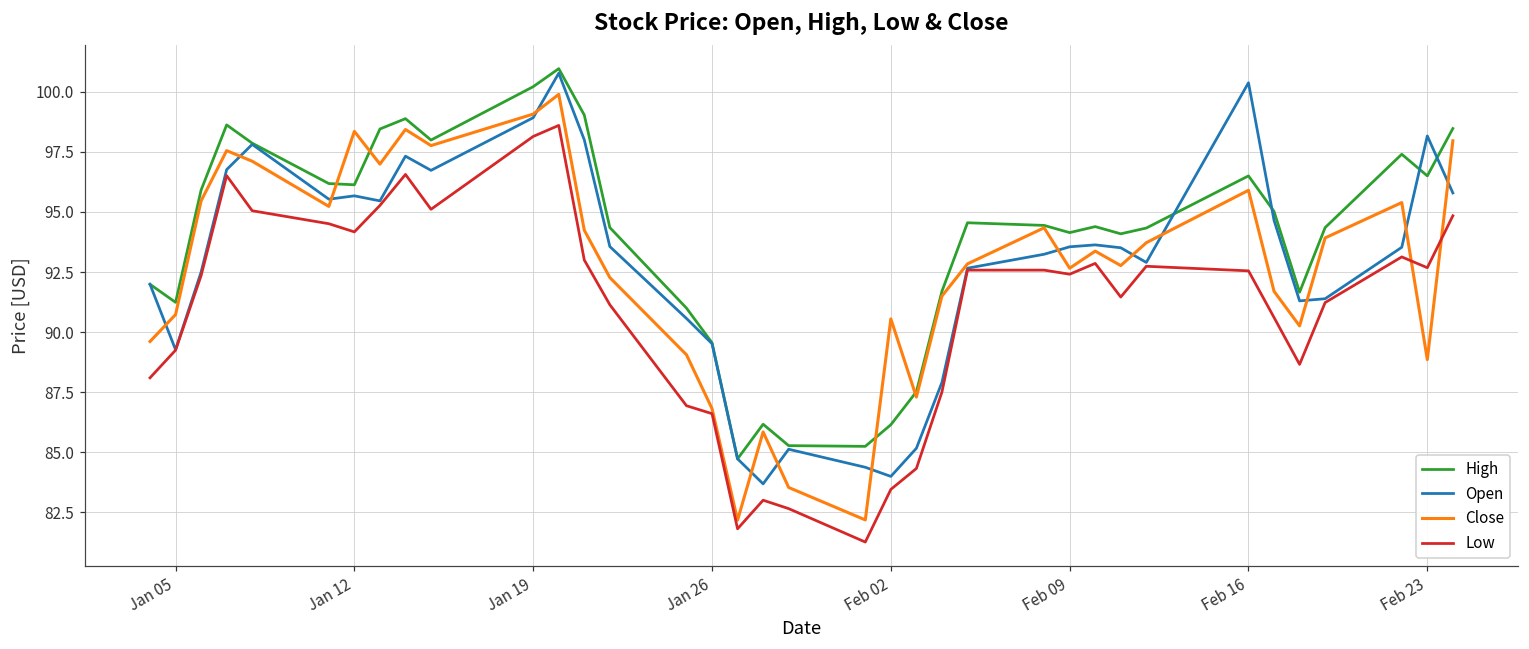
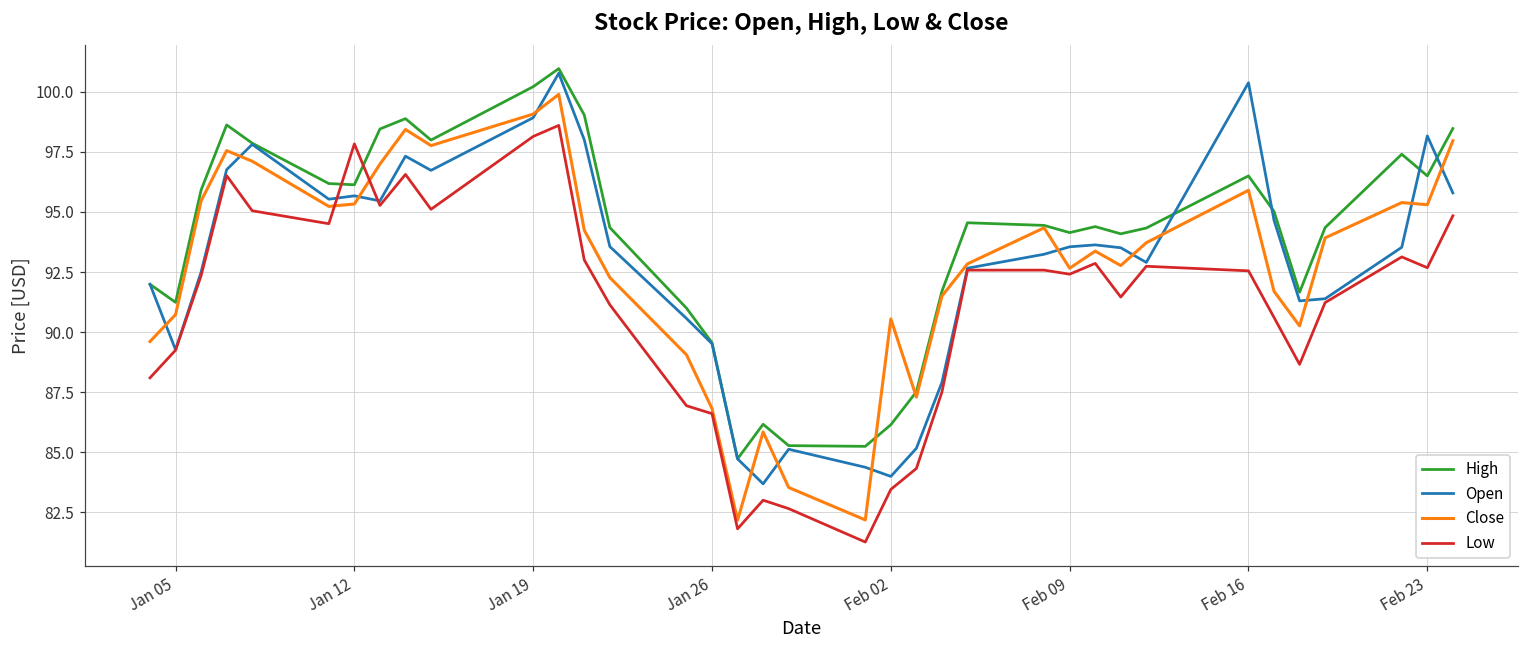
Close, Jan 12: 98.4 -> 95.3
Low, Jan 12: 94.2 -> 97.8
Close, Feb 23: 88.9 -> 95.3
